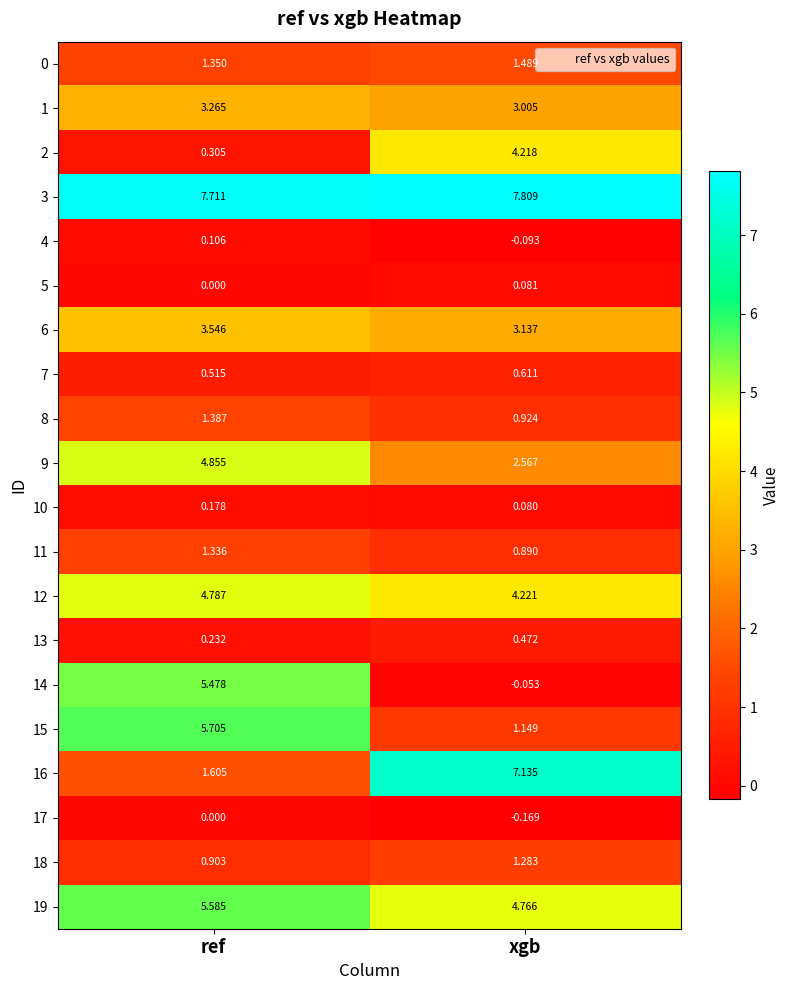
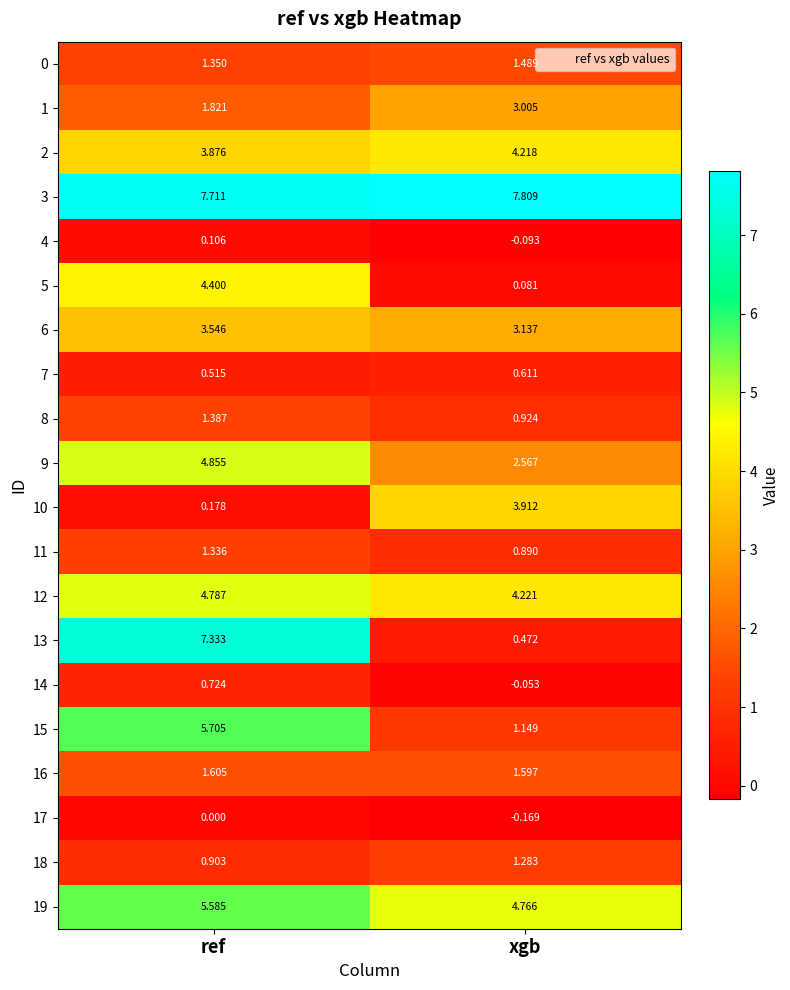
1, ref: 3.265 -> 1.821
2, ref: 0.305 -> 3.876
5, ref: 0.000 -> 4.400
10, xgb: 0.080 -> 3.912
13, ref: 0.232 -> 7.333
14, ref: 5.478 -> 0.724
16, xgb: 7.135 -> 1.597
